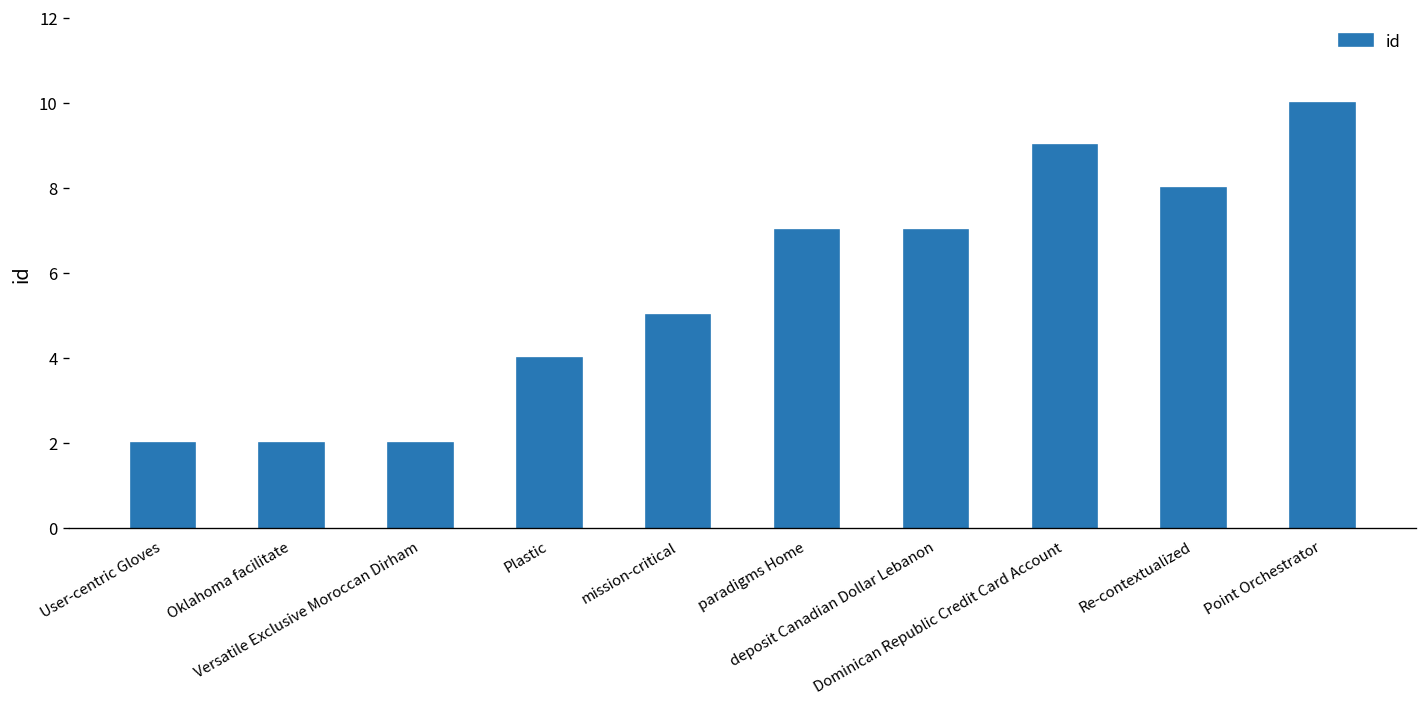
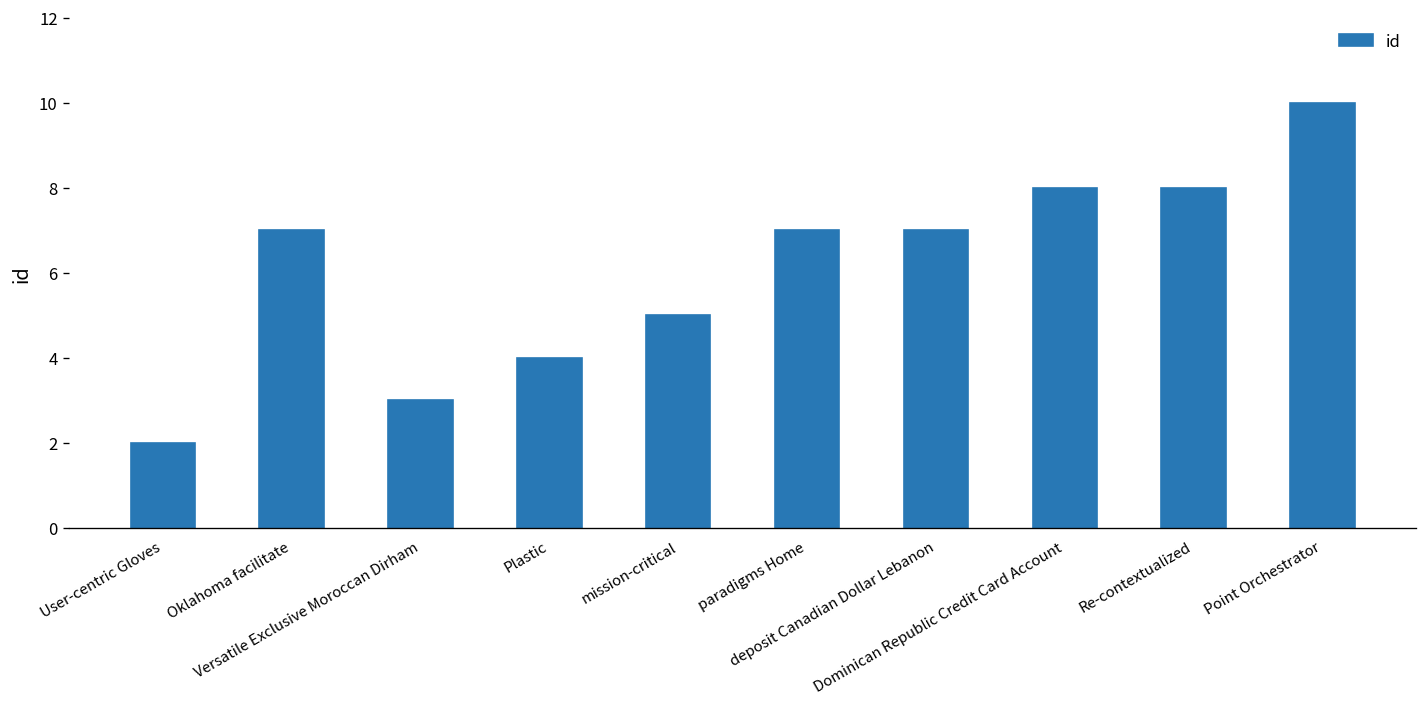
Oklahoma facilitate: 2 -> 7
Versatile Exclusive Moroccan Dirham: 2 -> 3
Dominican Republic Credit Card Account: 9 -> 8
